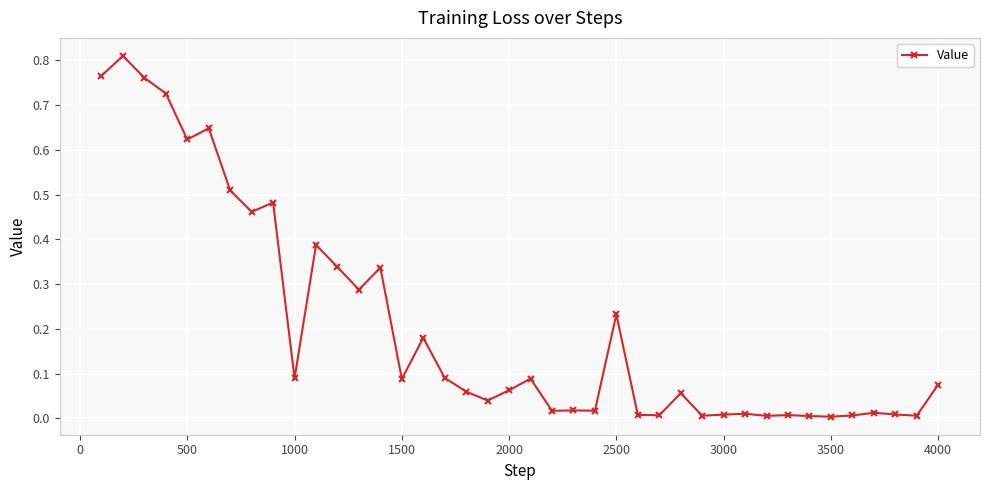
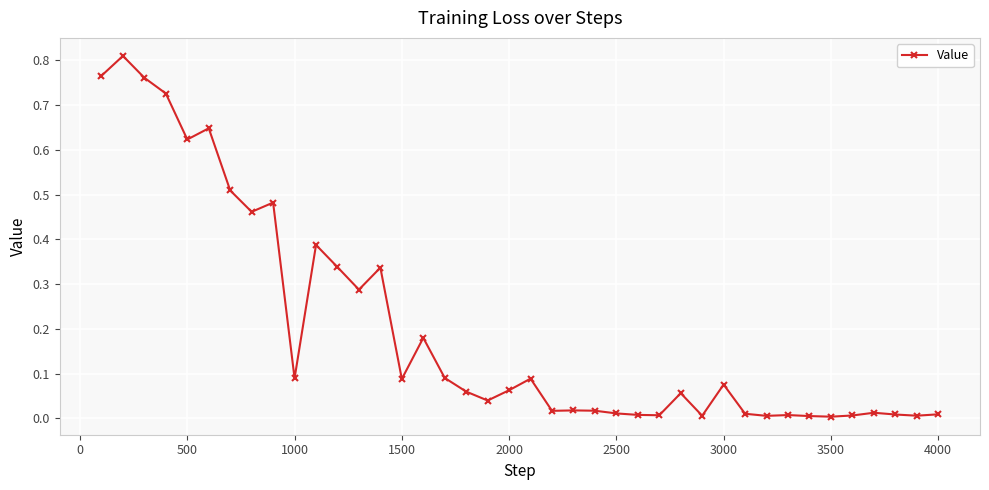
2500: 0.23 -> 0.01
3000: 0.01 -> 0.08
4000: 0.08 -> 0.01
